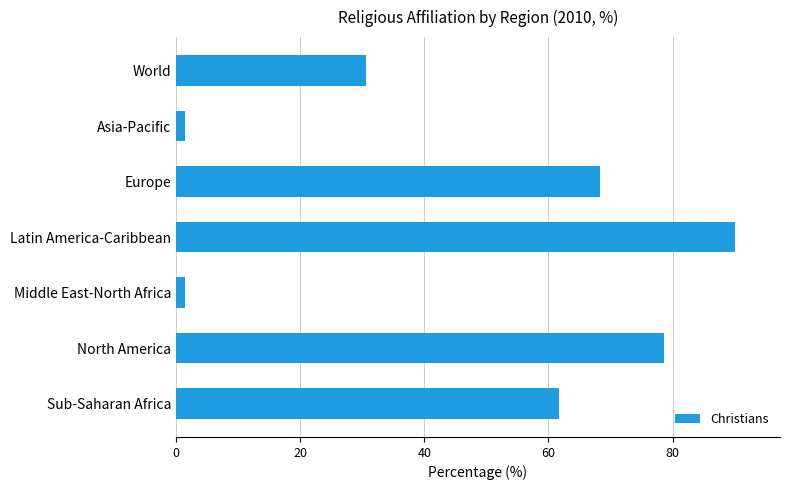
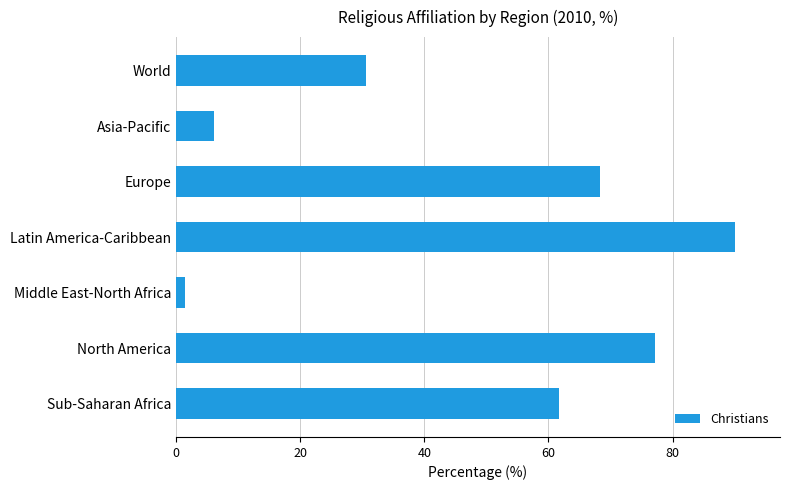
Asia-Pacific: 1 -> 6
North America: 79 -> 77
